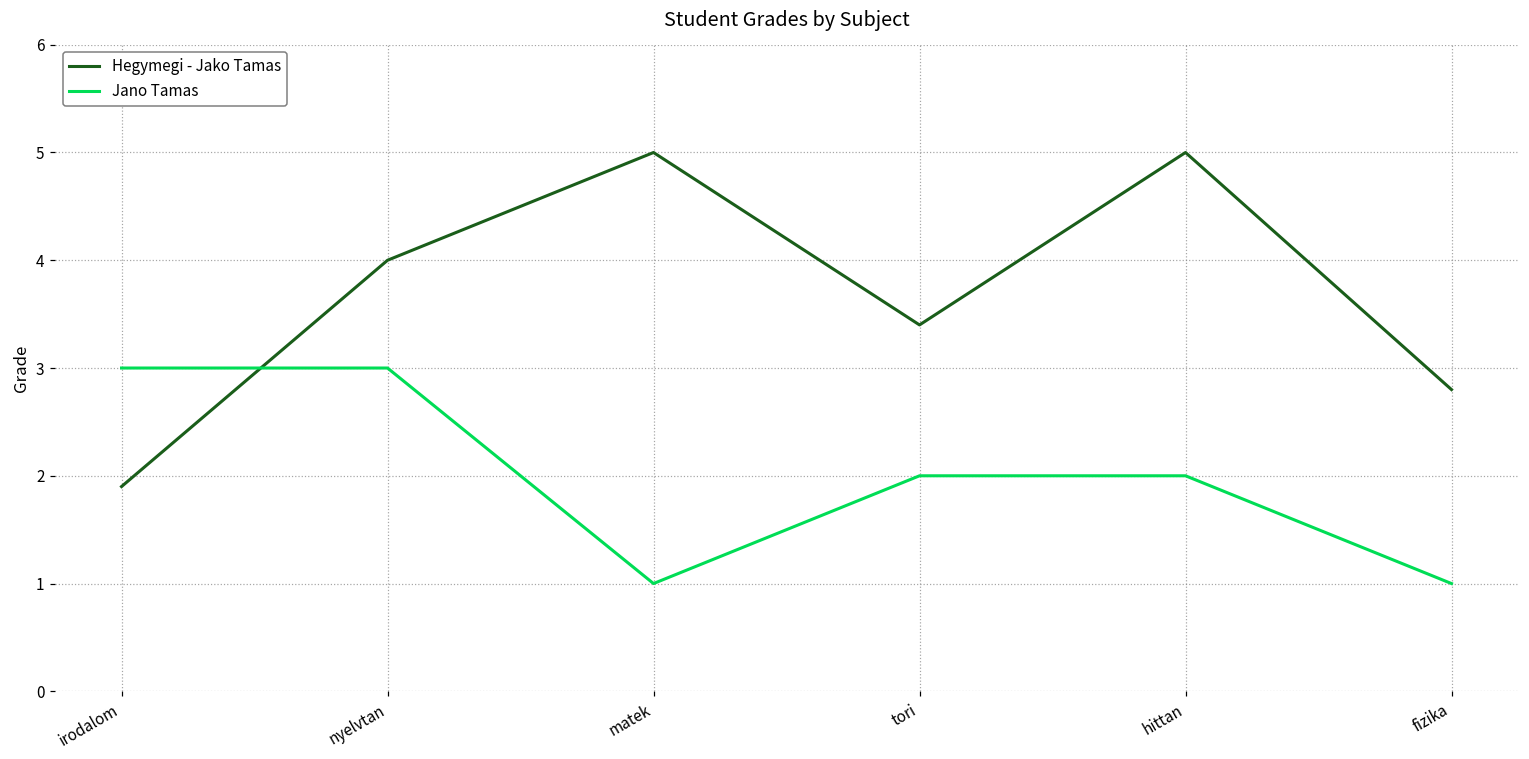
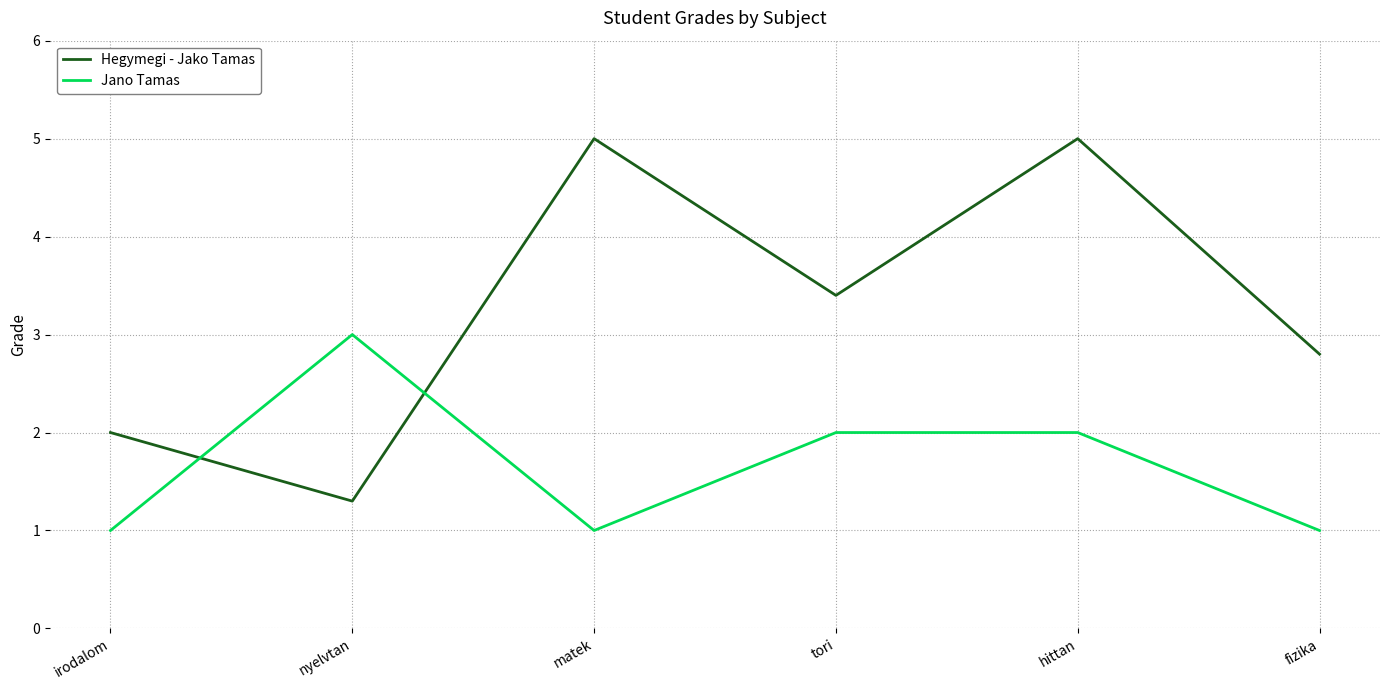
Hegymegi - Jako Tamas, irodalom: 1.9 -> 2.0
Jano Tamas, irodalom: 3 -> 1
Hegymegi - Jako Tamas, nyelvtan: 4.0 -> 1.3
